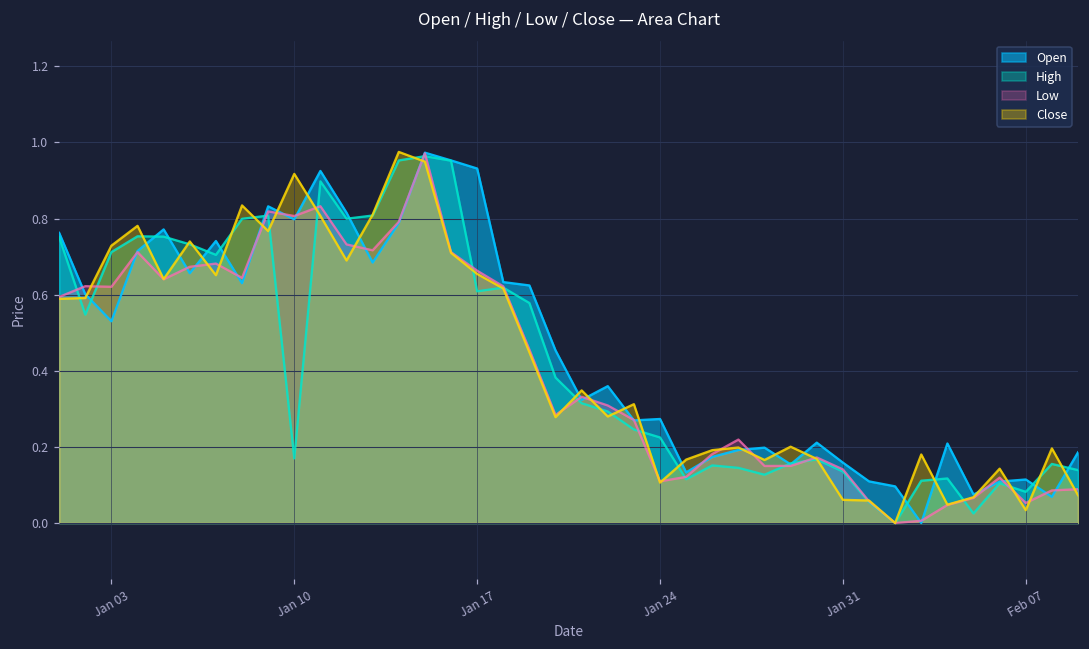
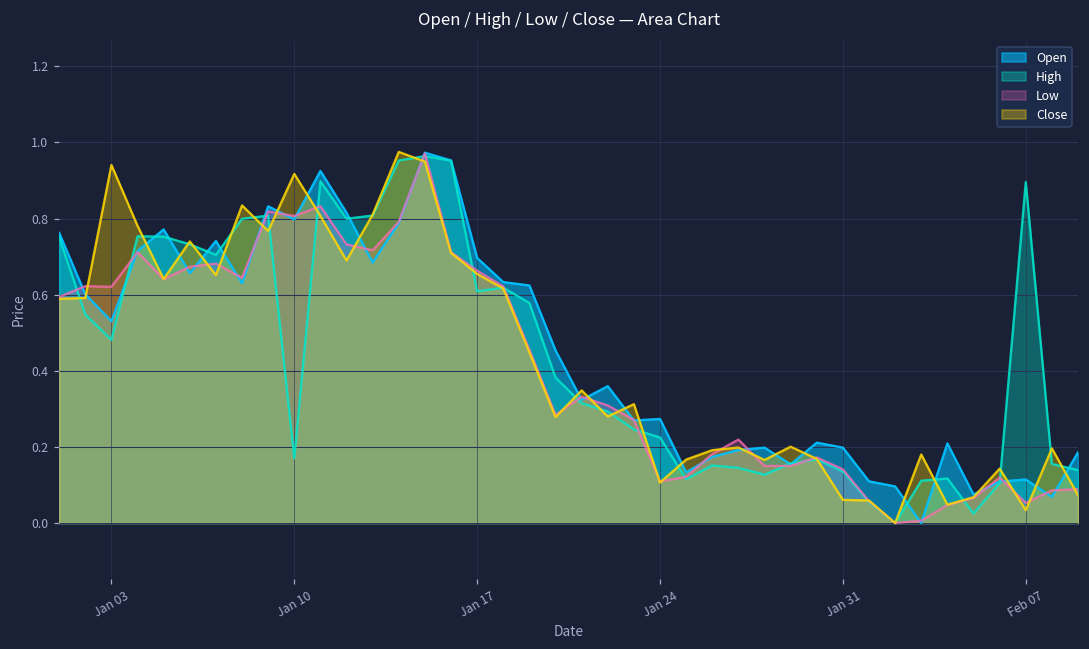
High, Jan 03: 0.71 -> 0.48
Close, Jan 03: 0.73 -> 0.94
Open, Jan 17: 0.93 -> 0.70
Open, Jan 31: 0.16 -> 0.20
High, Feb 07: 0.08 -> 0.90
